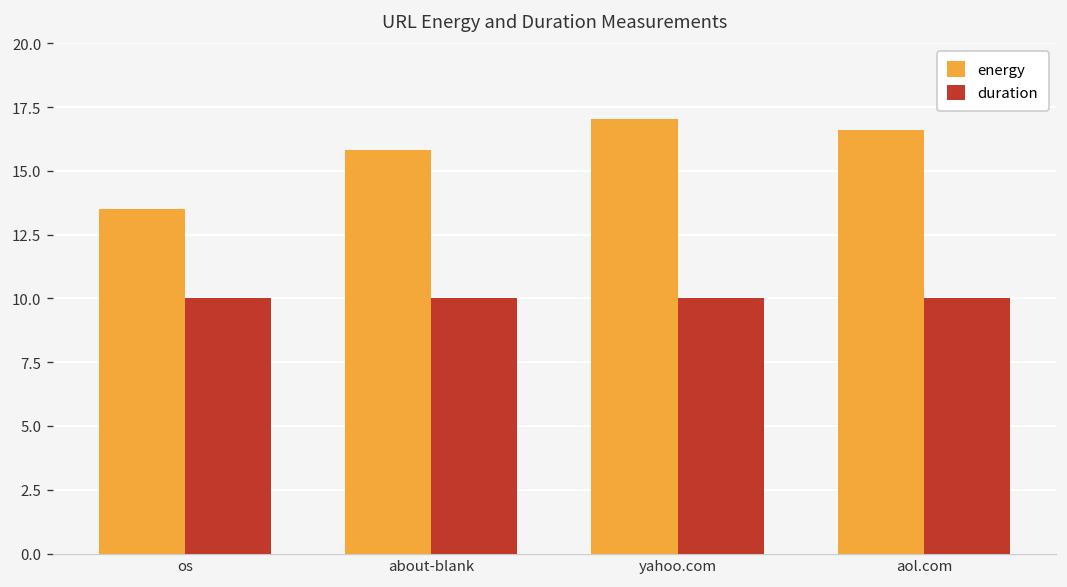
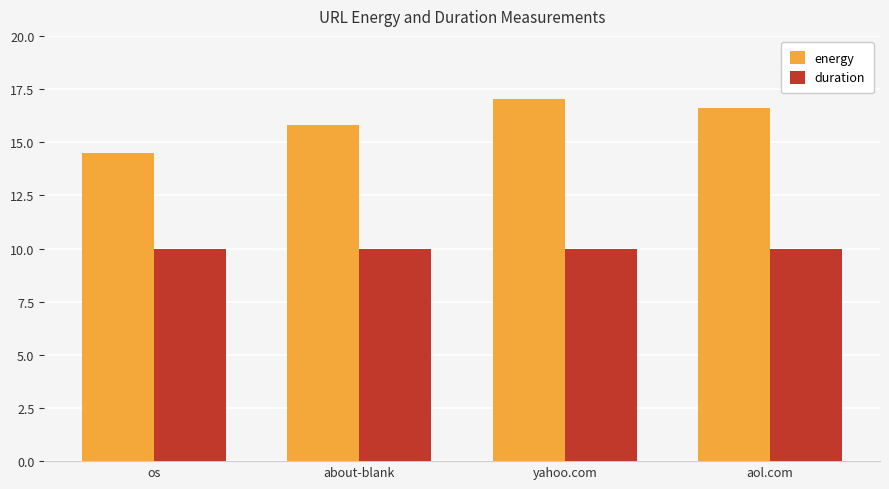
energy, os: 13.5 -> 14.5
